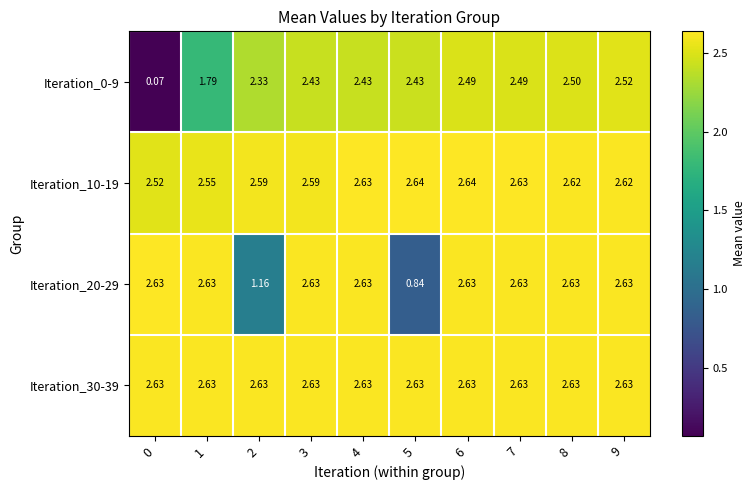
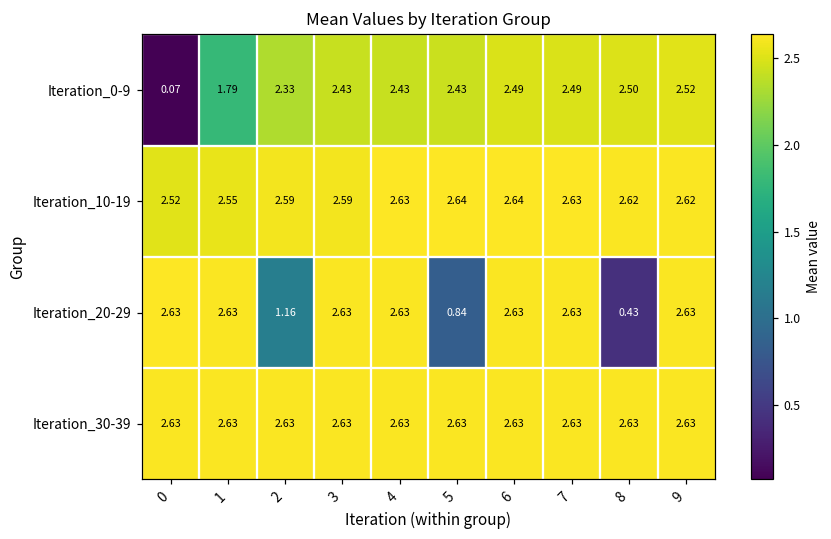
Iteration_20-29, 8: 2.63 -> 0.43
